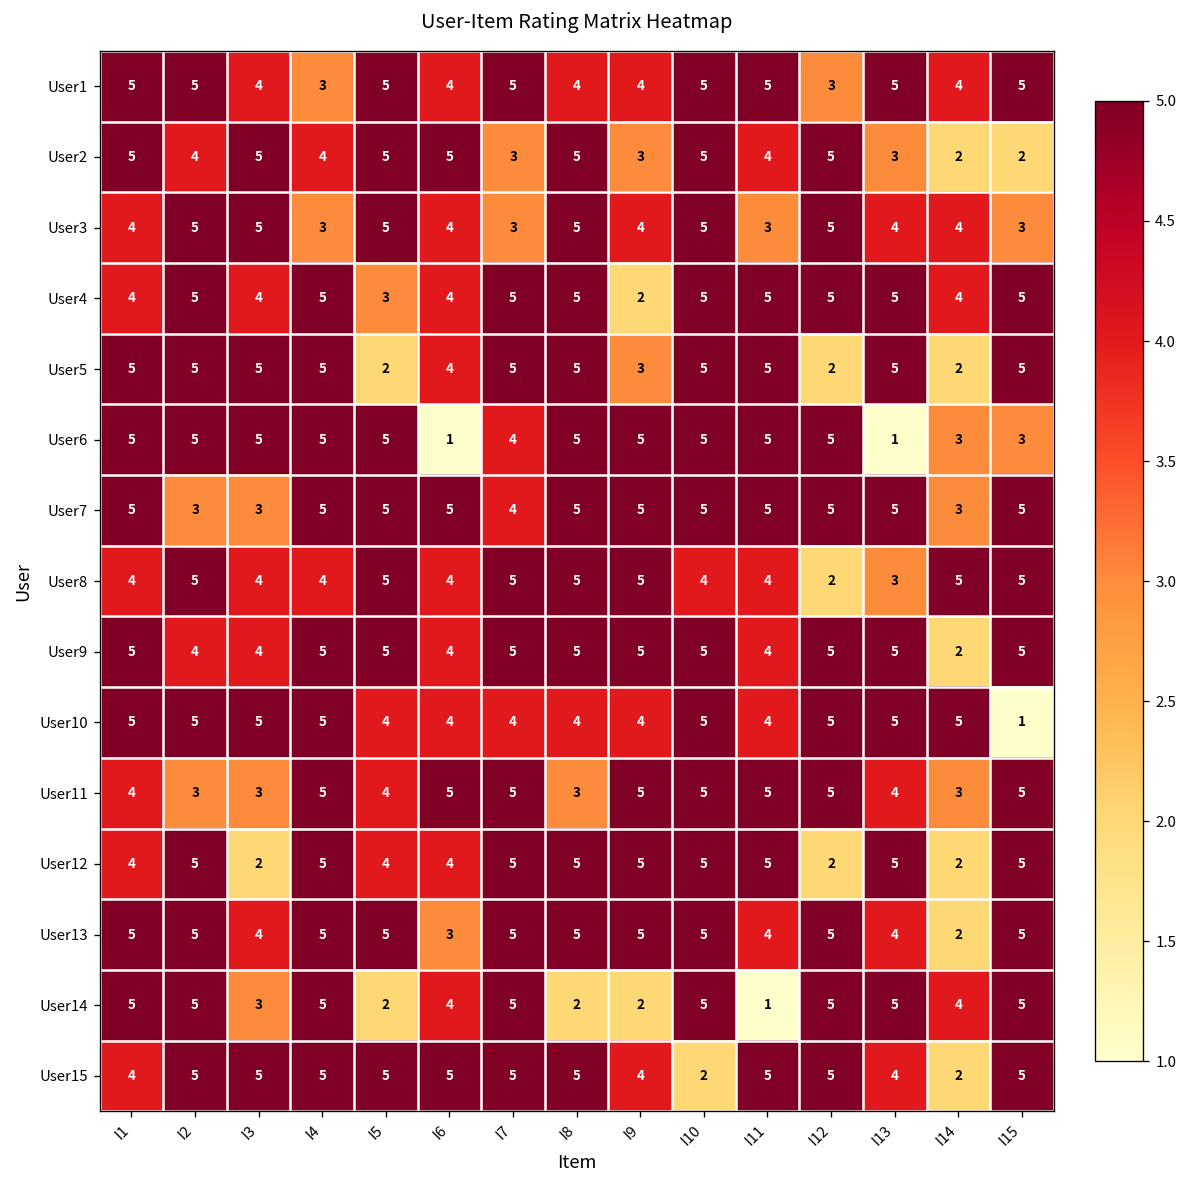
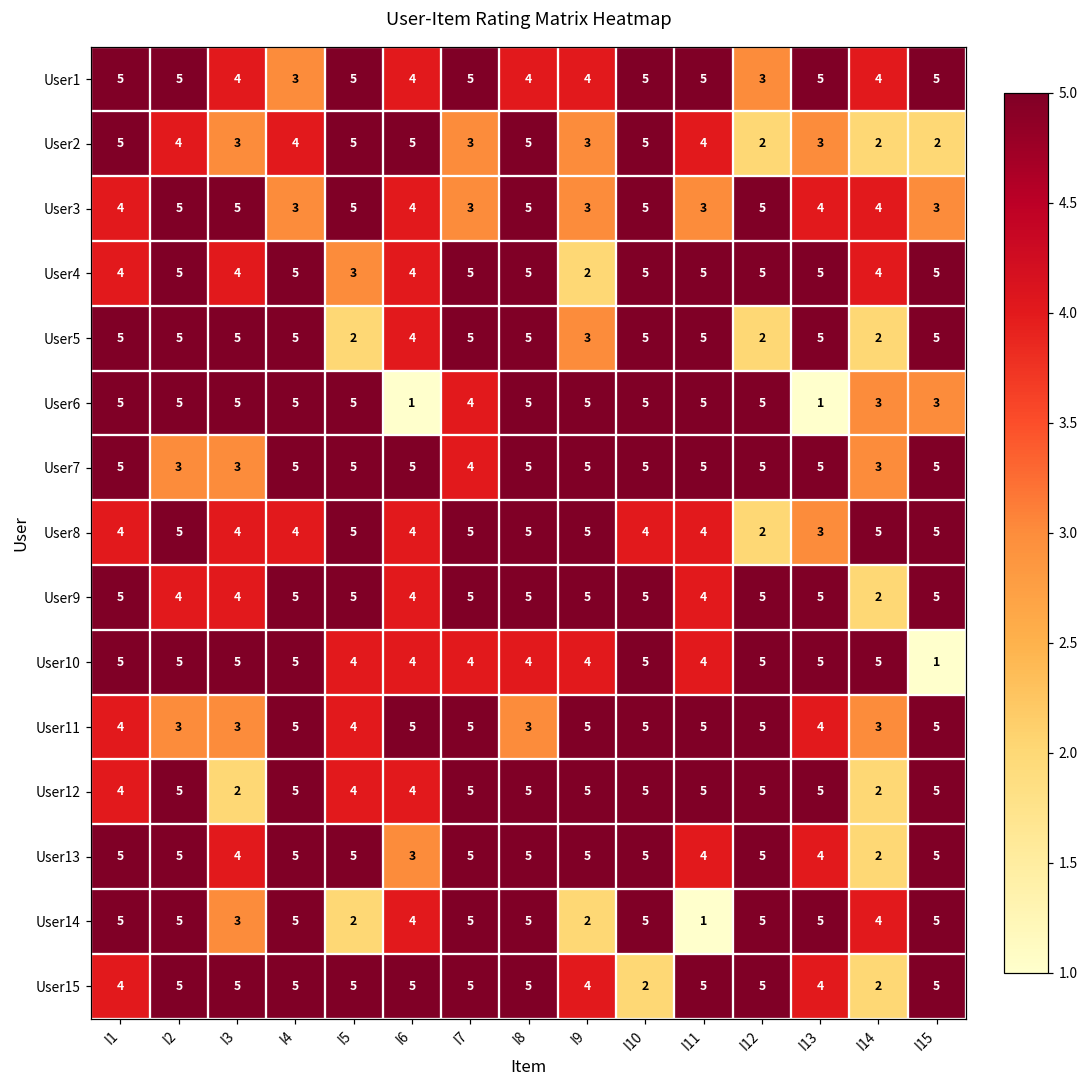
User2, I3: 5 -> 3
User2, I12: 5 -> 2
User3, I9: 4 -> 3
User12, I12: 2 -> 5
User14, I8: 2 -> 5
